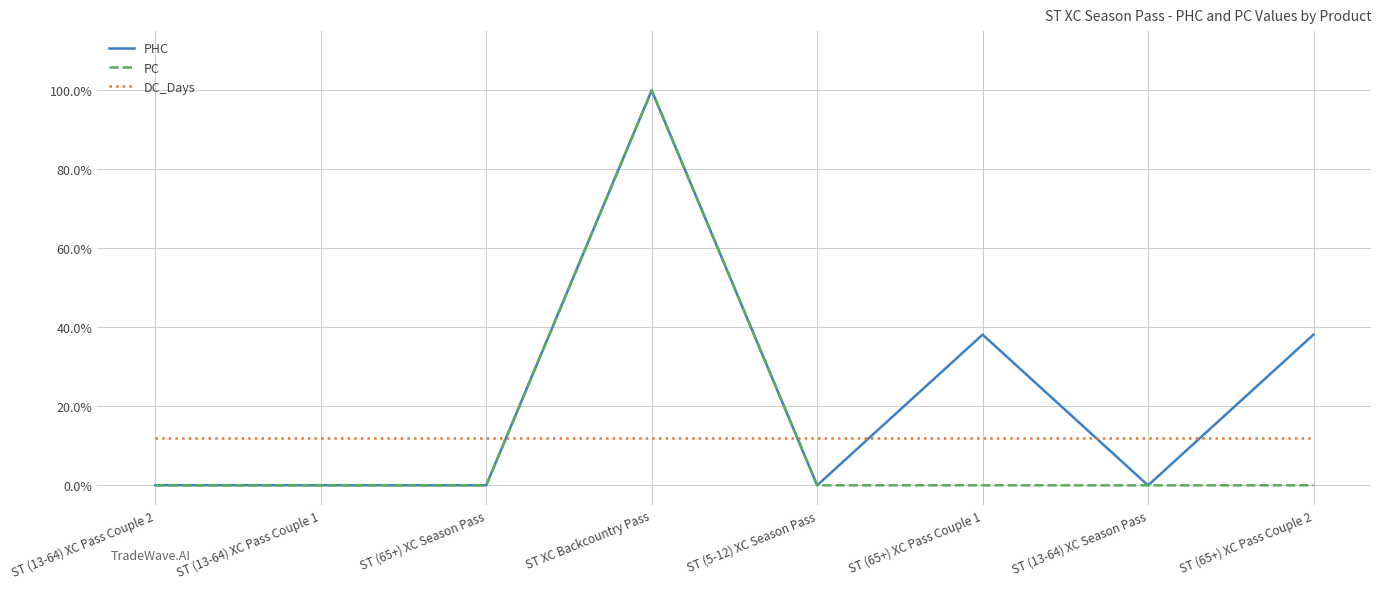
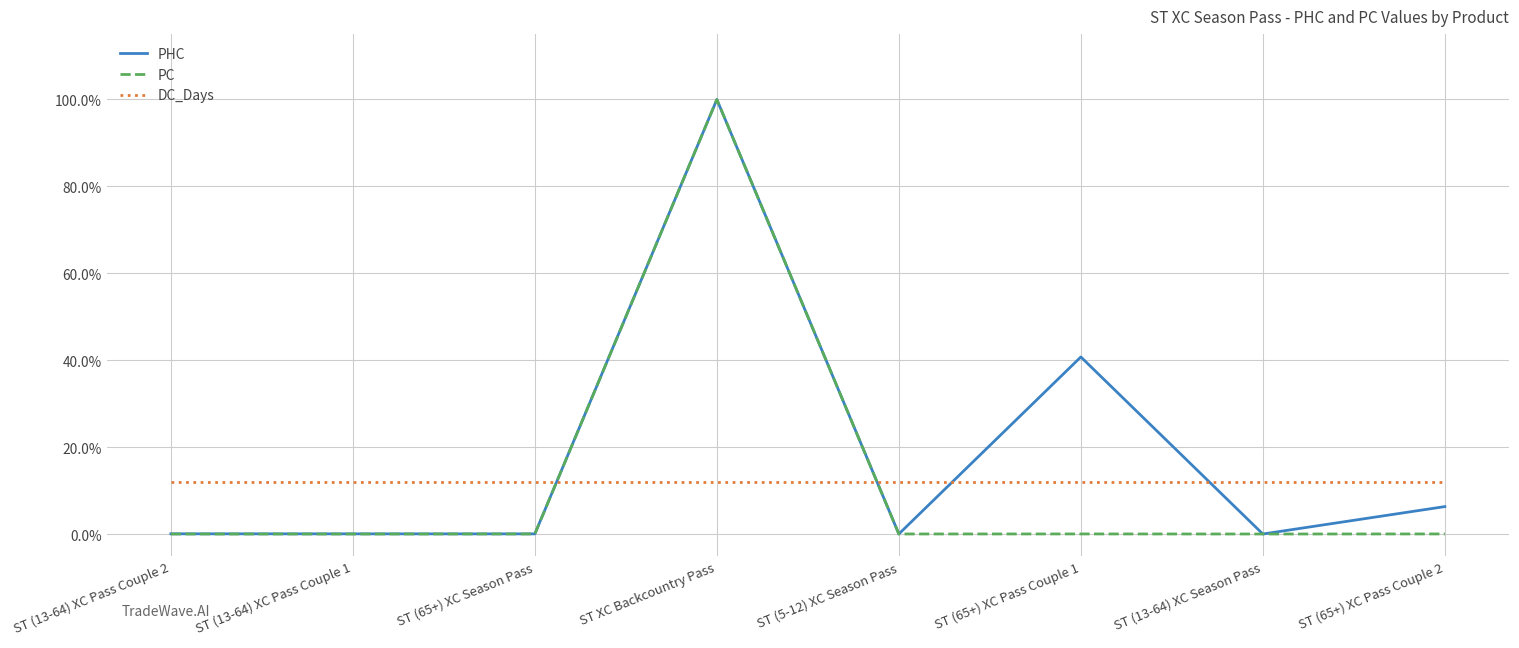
PHC, ST (65+) XC Pass Couple 1: 38% -> 41%
PHC, ST (65+) XC Pass Couple 2: 38% -> 6%
